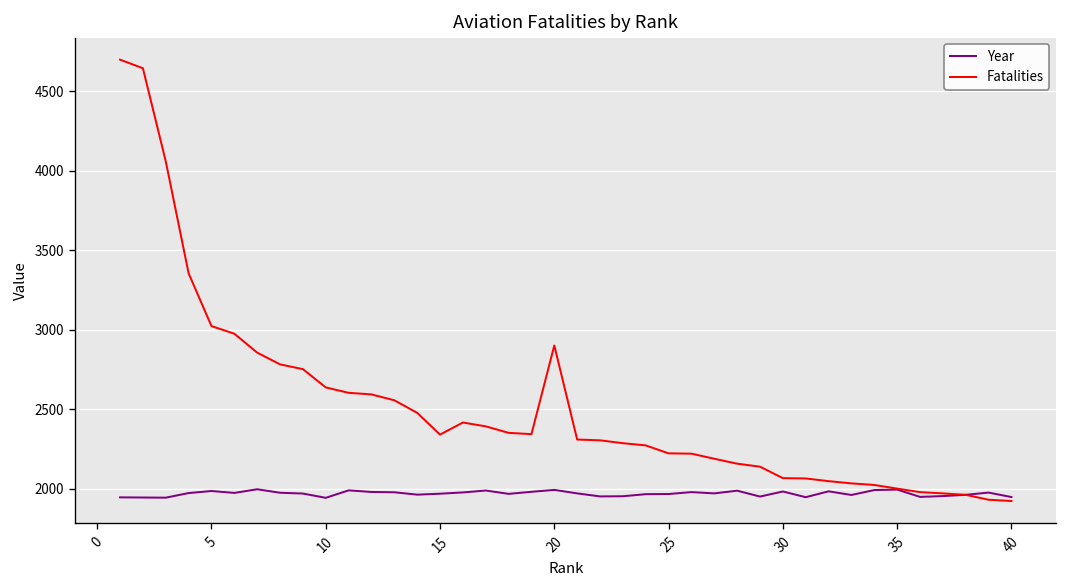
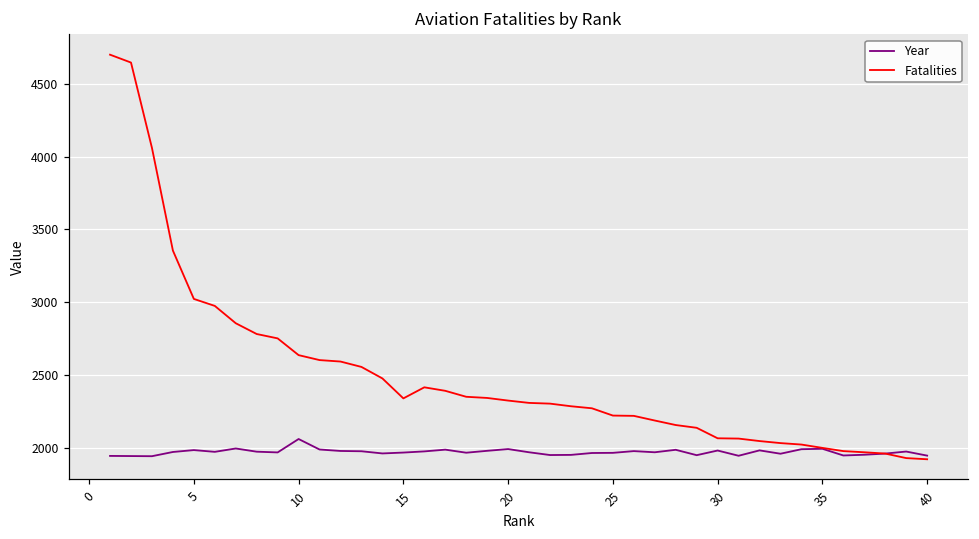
Year, 10: 1940 -> 2060
Fatalities, 20: 2900 -> 2330
